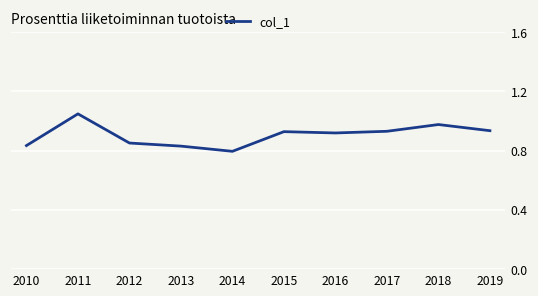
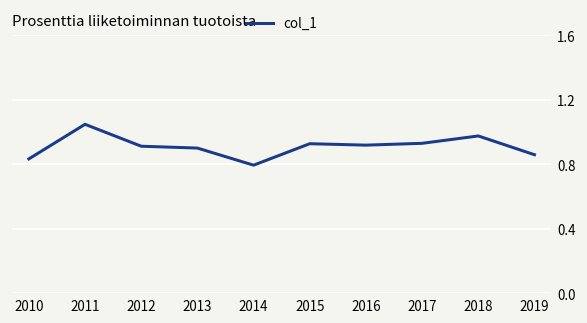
2012: 0.85 -> 0.91
2013: 0.83 -> 0.90
2019: 0.93 -> 0.86
